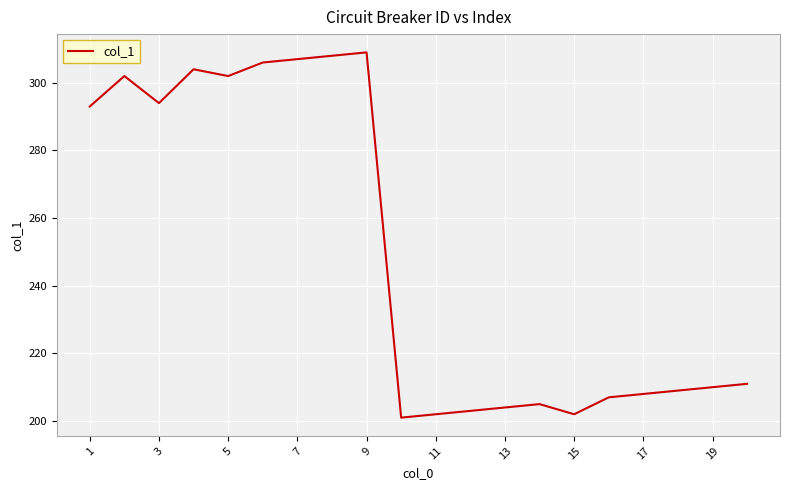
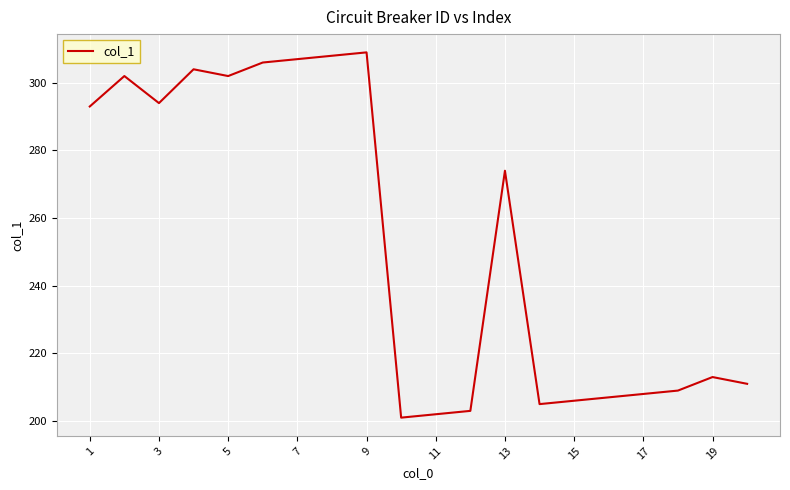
13: 204 -> 274
15: 202 -> 206
19: 210 -> 213
